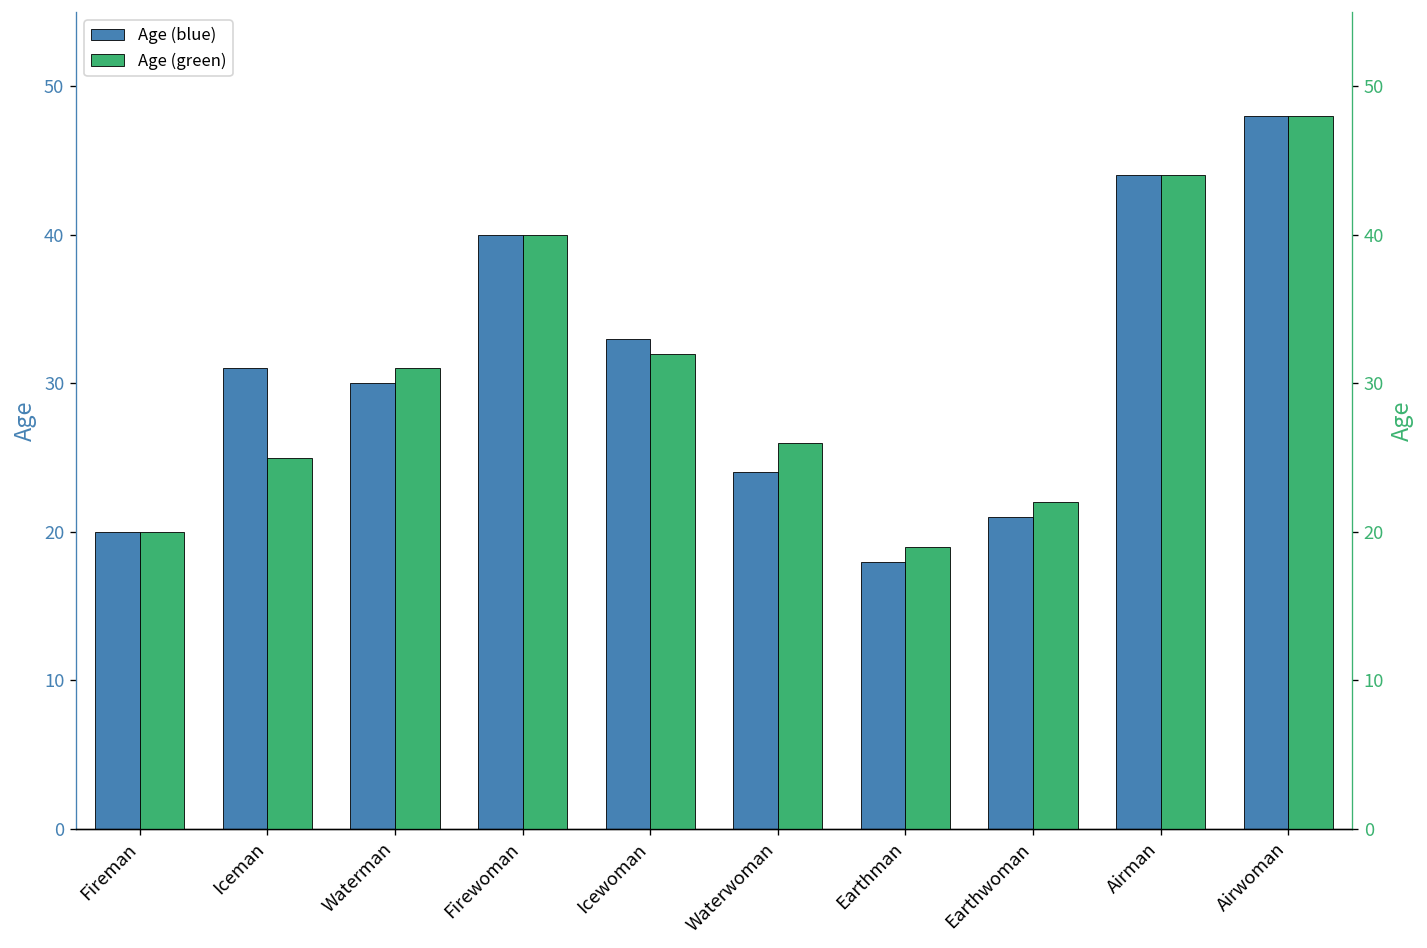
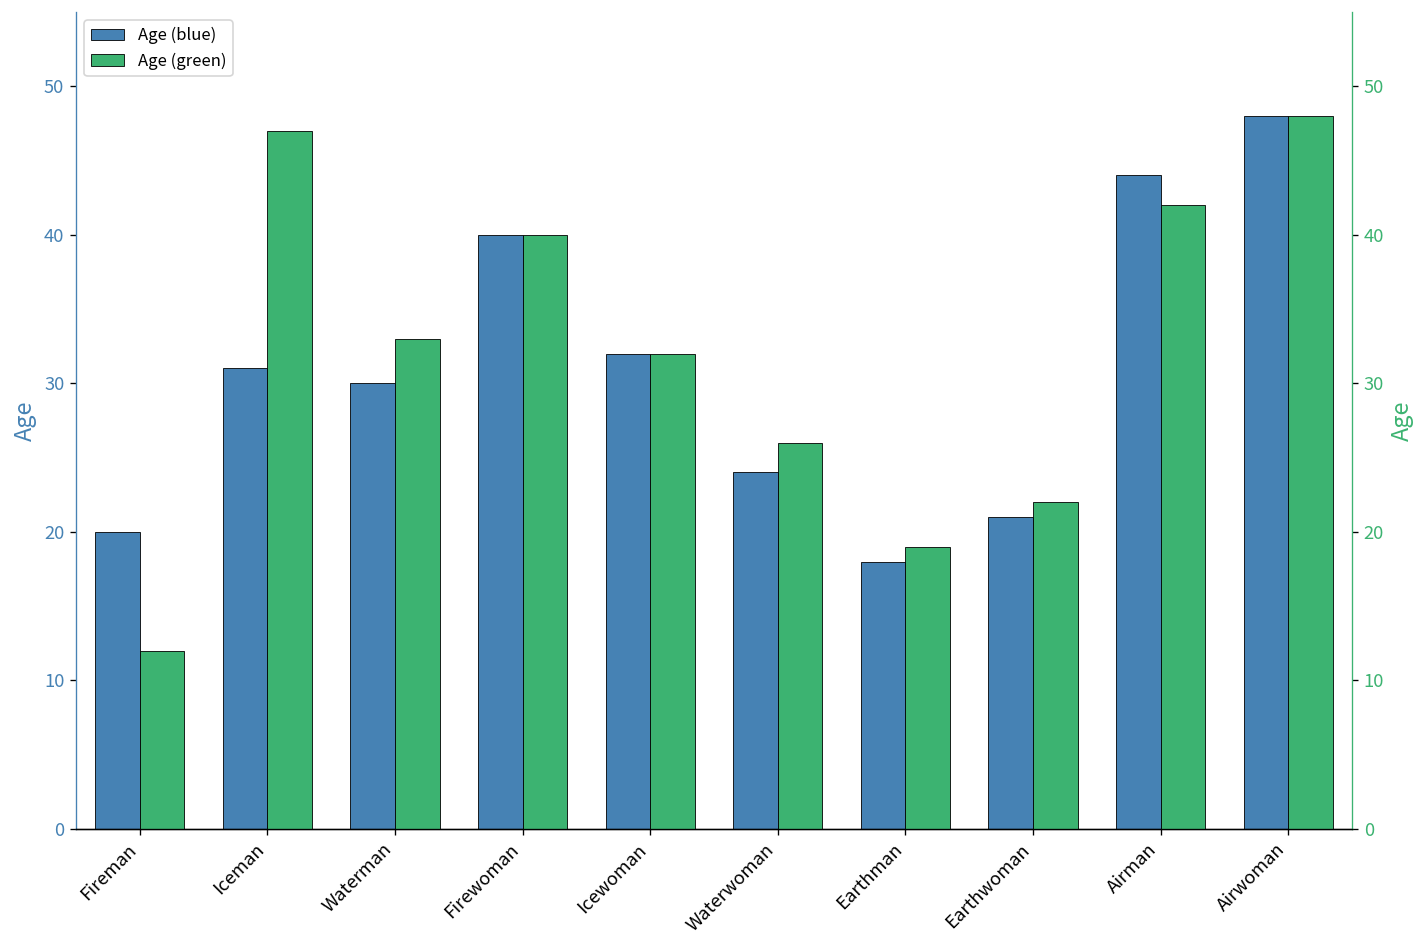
Age (blue), Icewoman: 33 -> 32
Age (green), Fireman: 20 -> 12
Age (green), Iceman: 25 -> 47
Age (green), Waterman: 31 -> 33
Age (green), Airman: 44 -> 42
